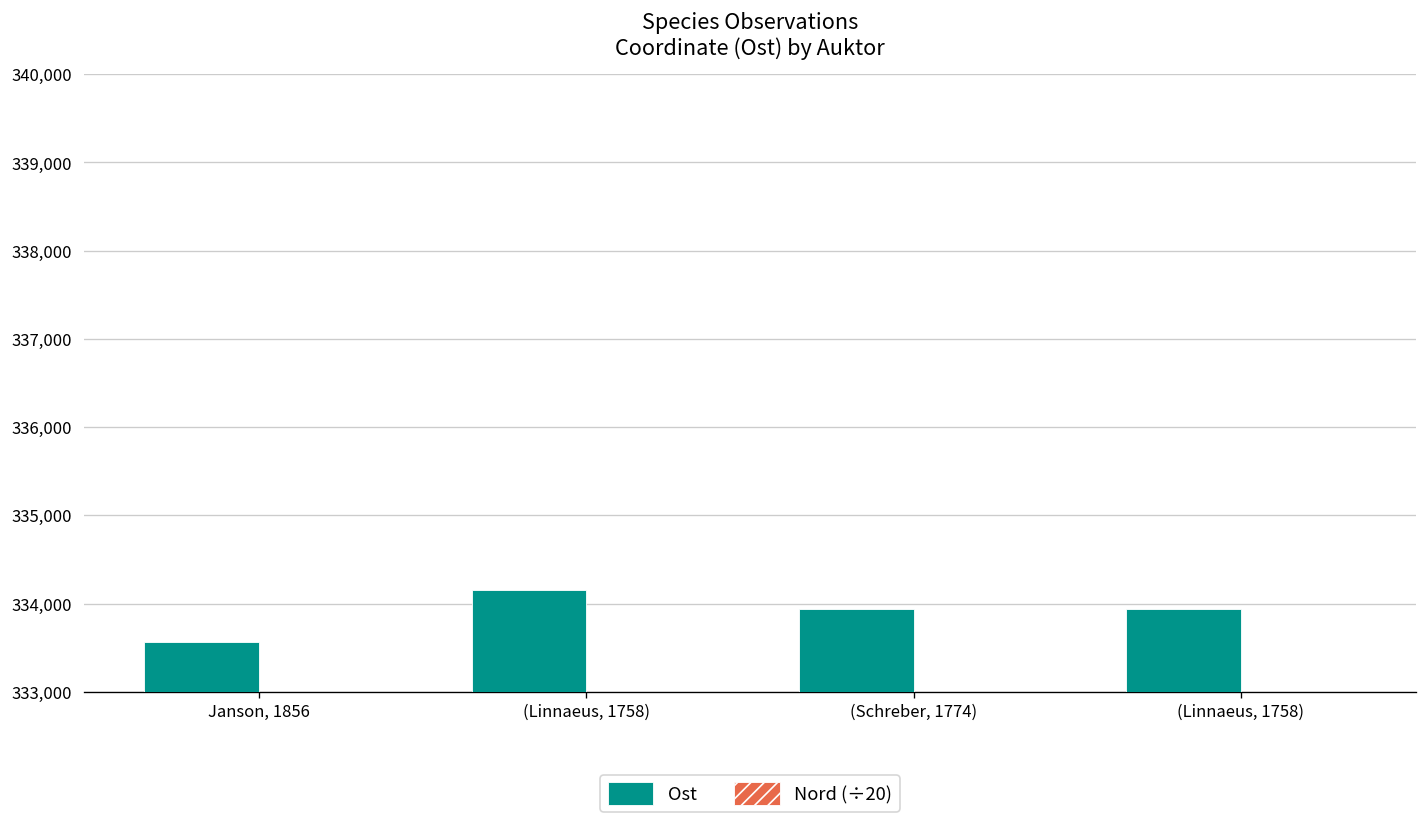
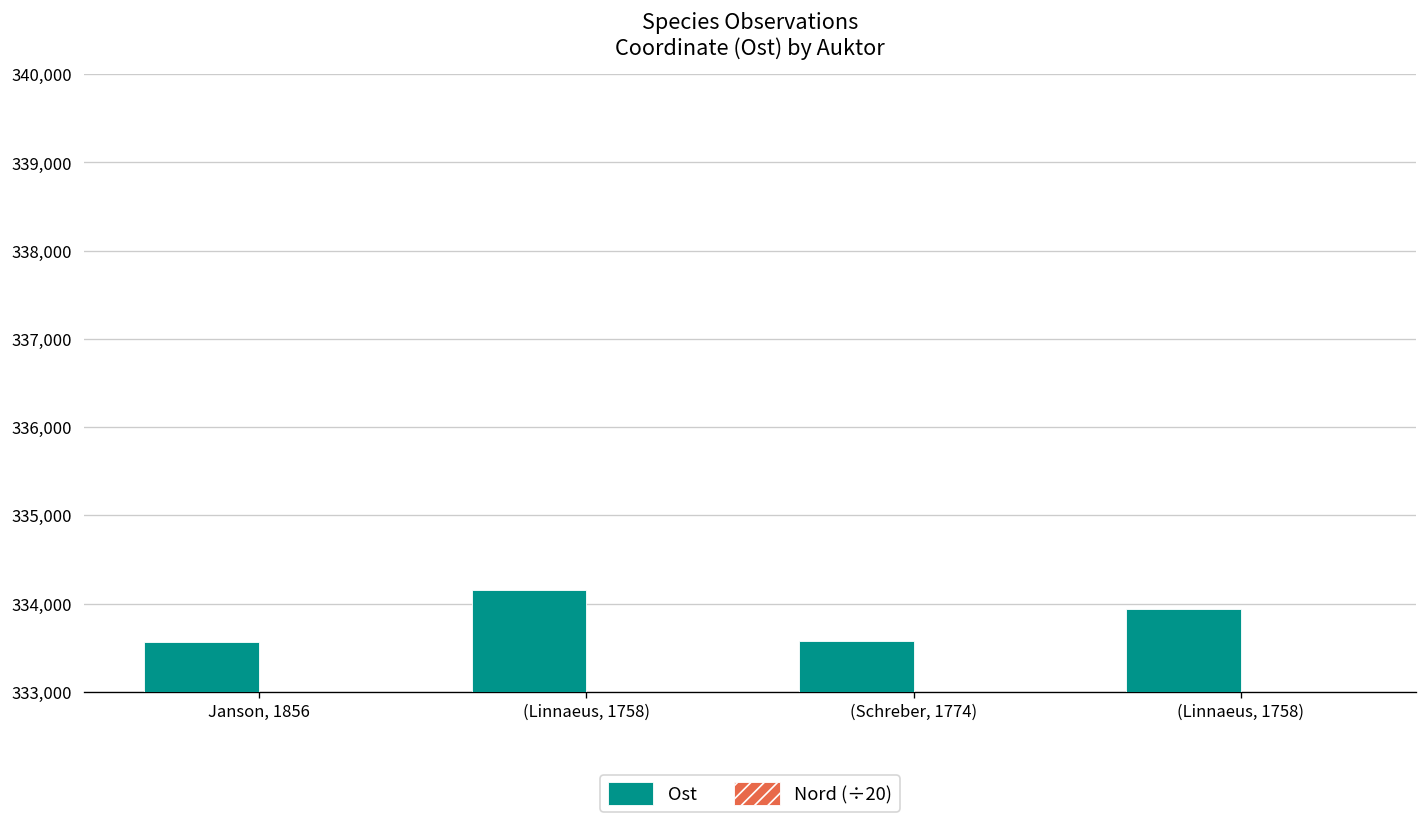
Ost, (Schreber, 1774): 333,900 -> 333,600
